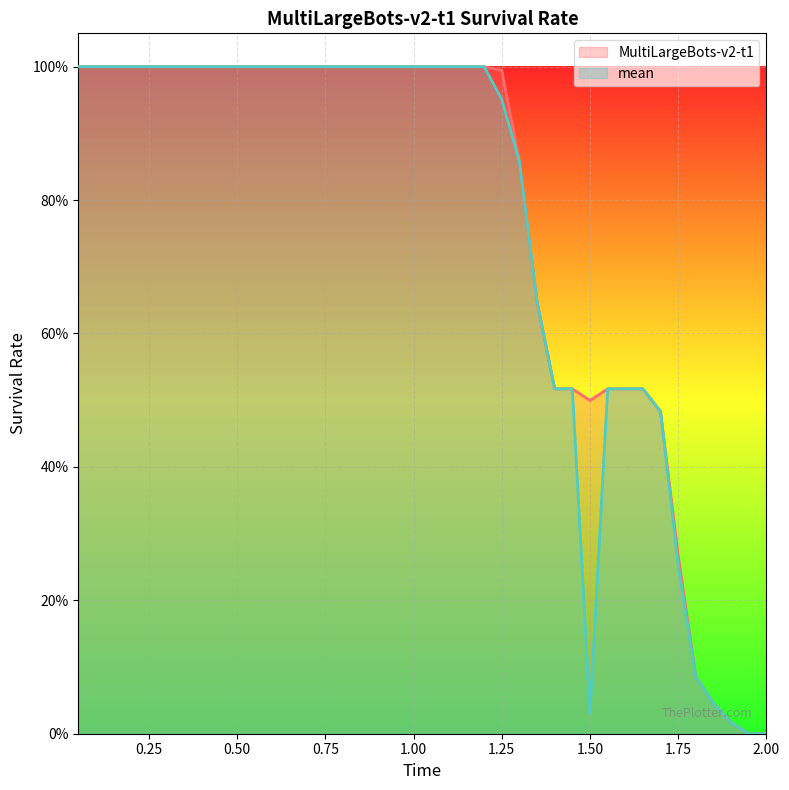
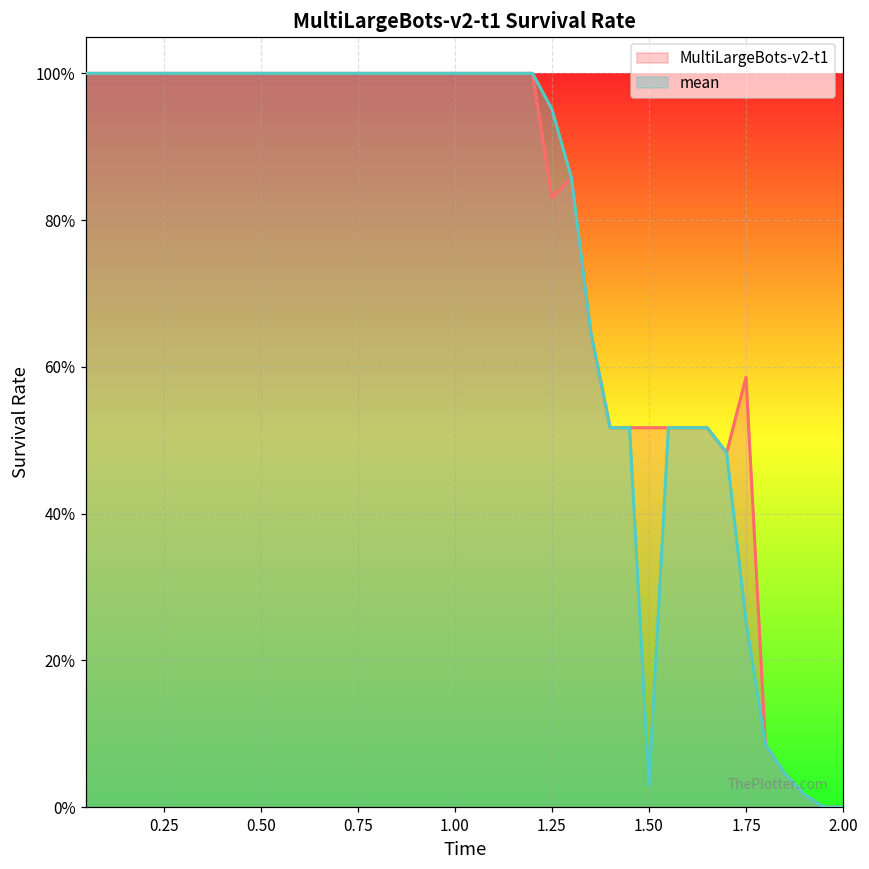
MultiLargeBots-v2-t1, 1.25: 99% -> 83%
MultiLargeBots-v2-t1, 1.50: 50% -> 52%
MultiLargeBots-v2-t1, 1.75: 27% -> 59%
